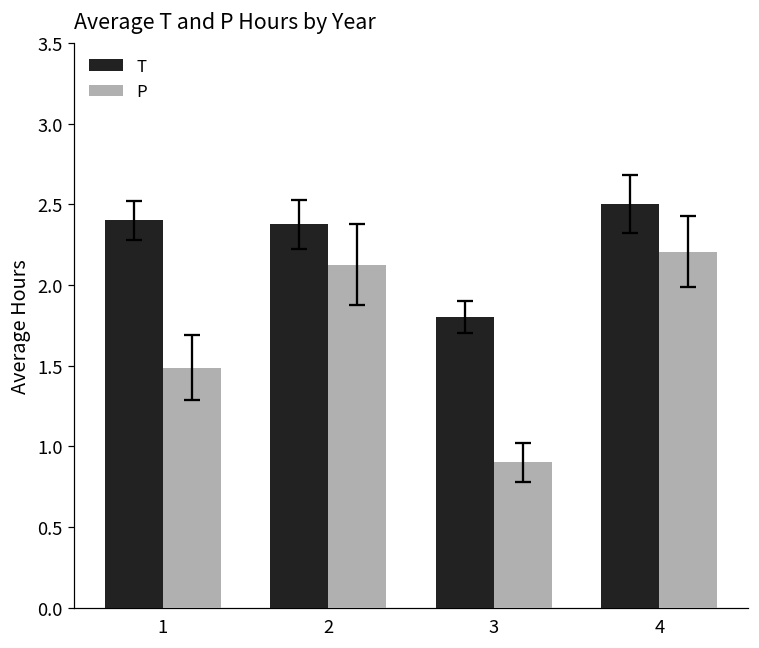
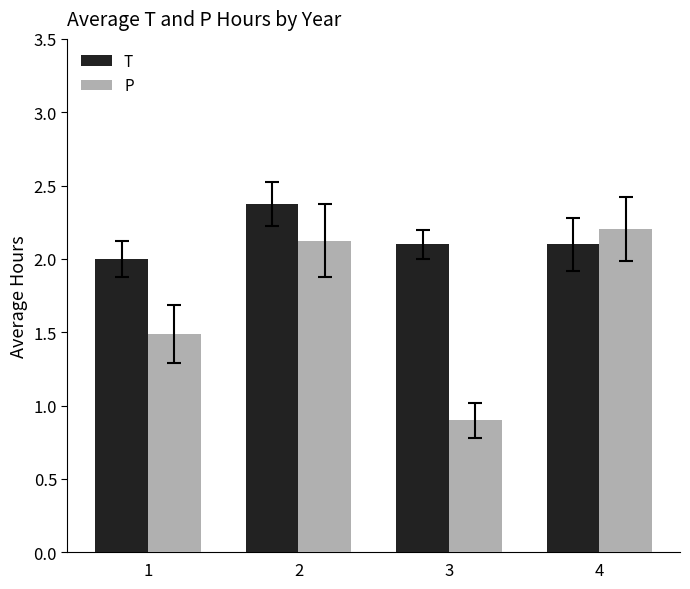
T, 1: 2.4 -> 2.0
T, 3: 1.8 -> 2.1
T, 4: 2.5 -> 2.1
